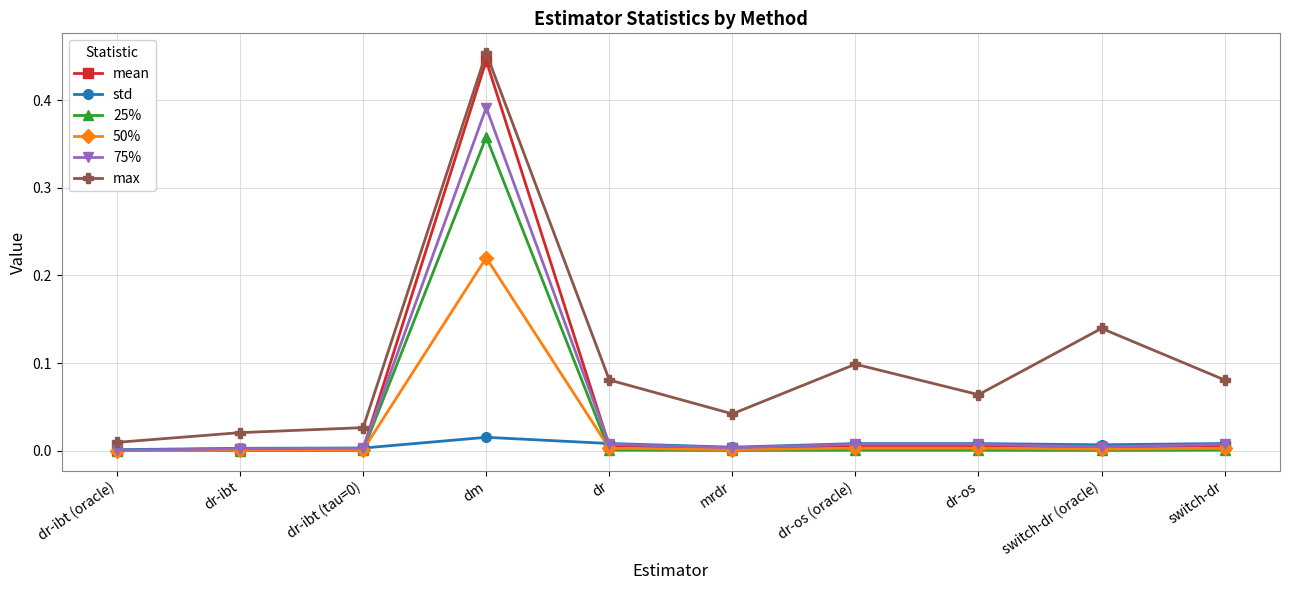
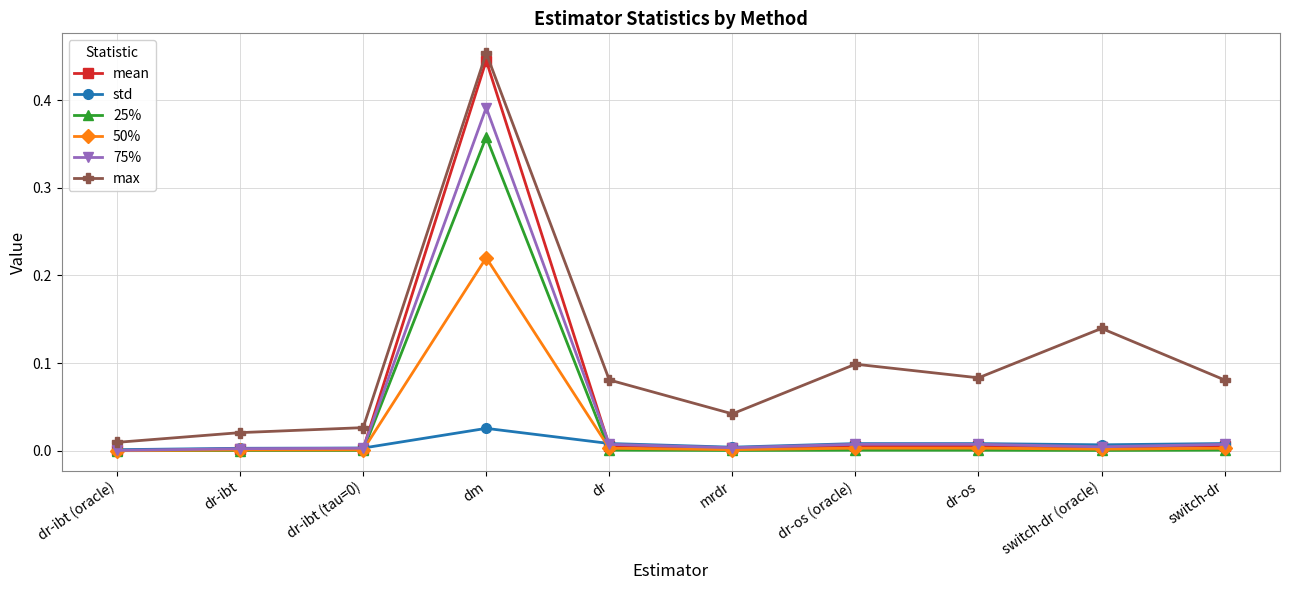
std, dm: 0.02 -> 0.03
max, dr-os: 0.06 -> 0.08
